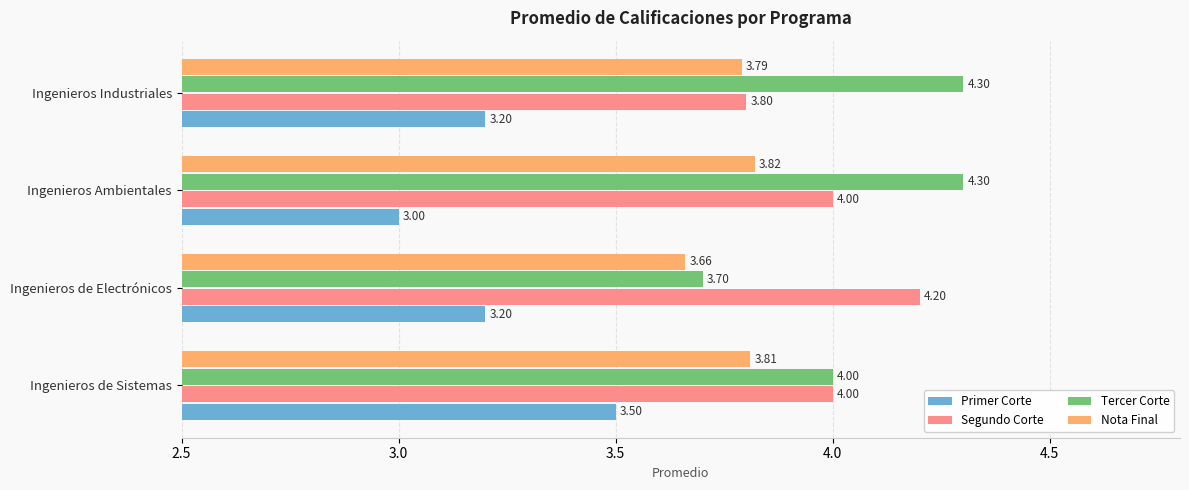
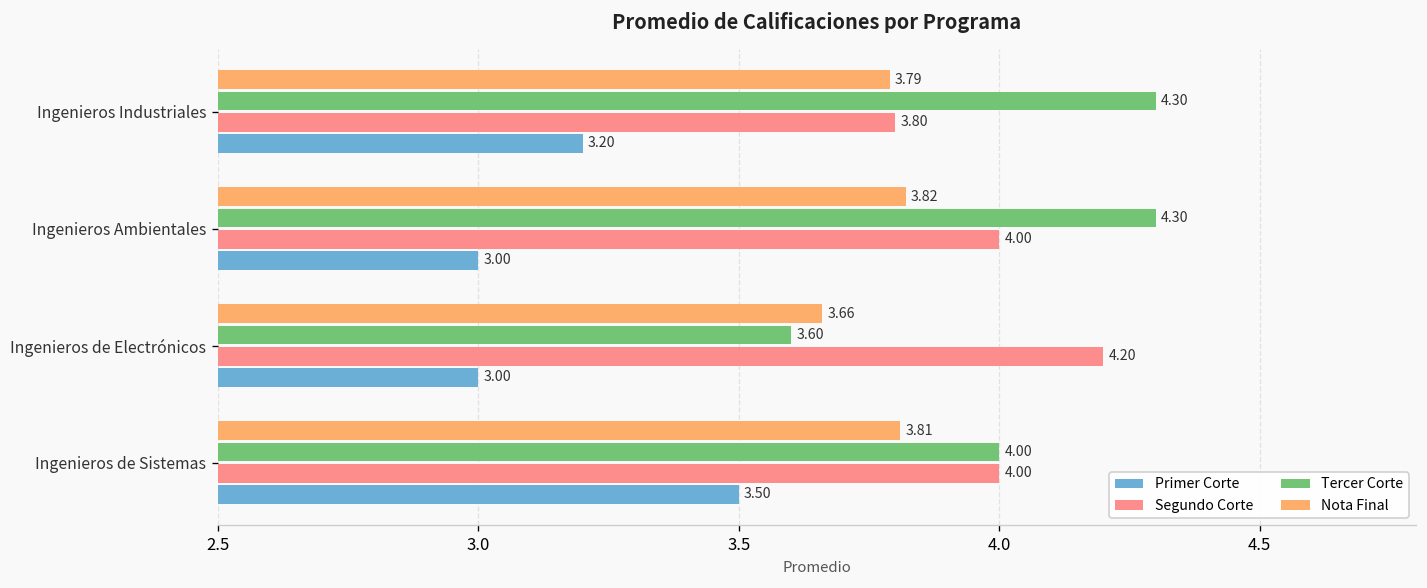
Tercer Corte, Ingenieros de Electrónicos: 3.70 -> 3.60
Primer Corte, Ingenieros de Electrónicos: 3.20 -> 3.00
